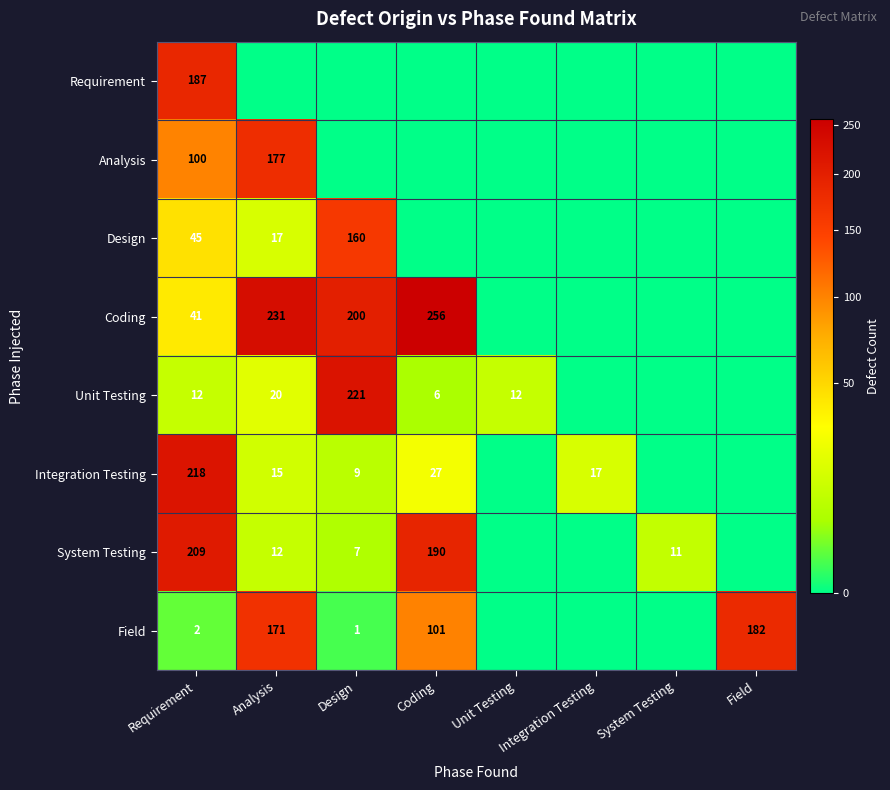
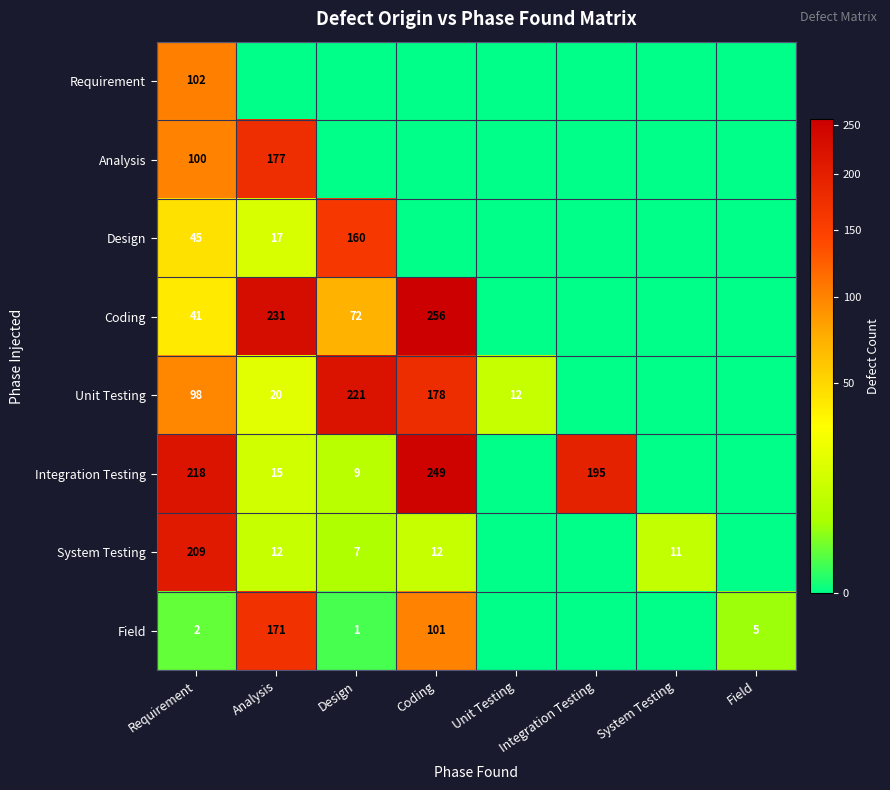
Requirement, Requirement: 187 -> 102
Coding, Design: 200 -> 72
Unit Testing, Requirement: 12 -> 98
Unit Testing, Coding: 6 -> 178
Integration Testing, Coding: 27 -> 249
Integration Testing, Integration Testing: 17 -> 195
System Testing, Coding: 190 -> 12
Field, Field: 182 -> 5
